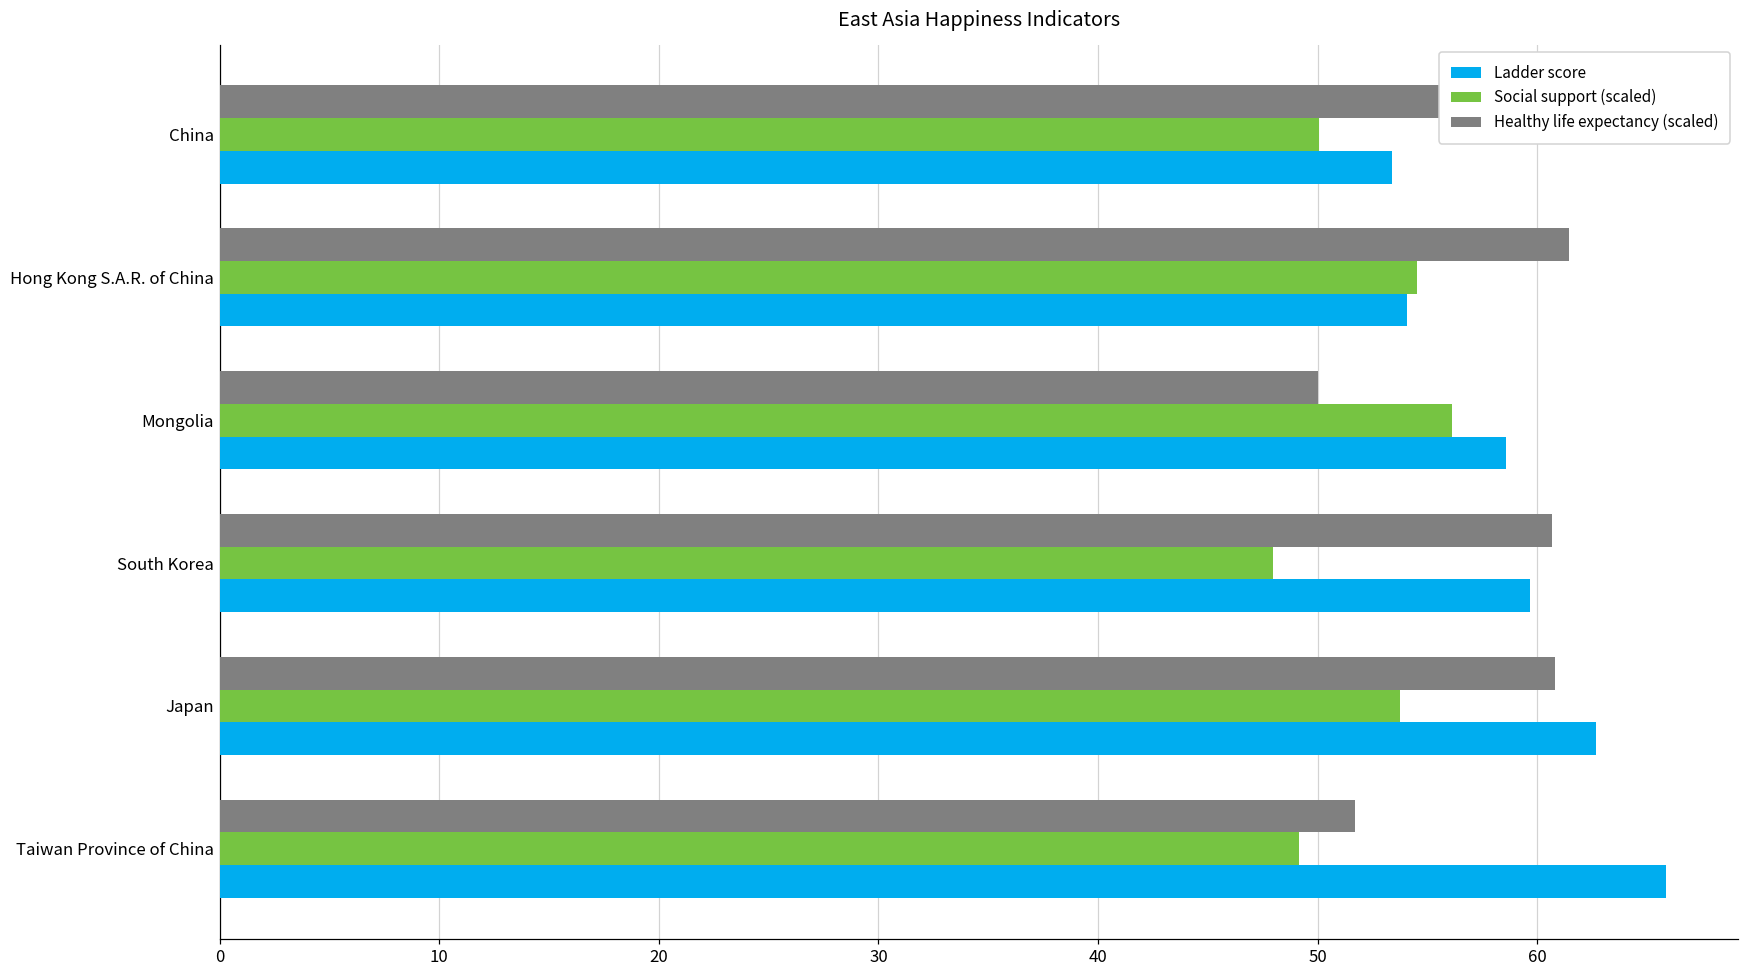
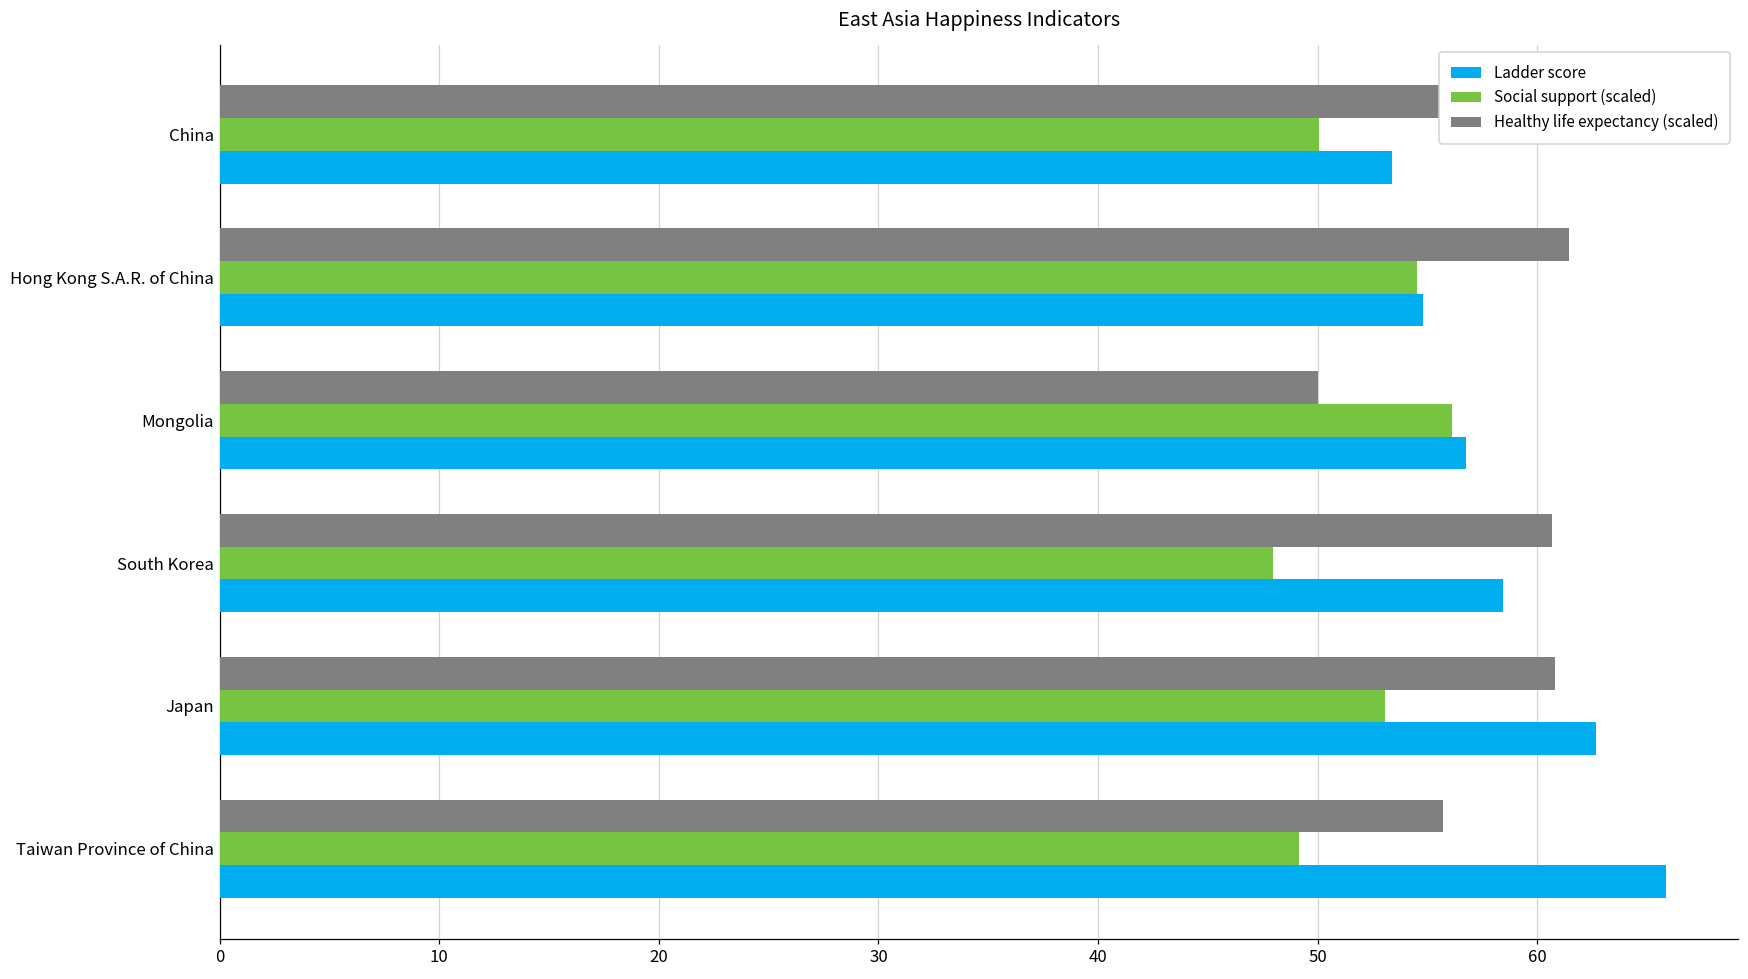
Ladder score, Hong Kong S.A.R. of China: 54.0 -> 54.8
Ladder score, Mongolia: 58.6 -> 56.8
Ladder score, South Korea: 59.7 -> 58.5
Social support (scaled), Japan: 53.7 -> 53.0
Healthy life expectancy (scaled), Taiwan Province of China: 51.7 -> 55.7
